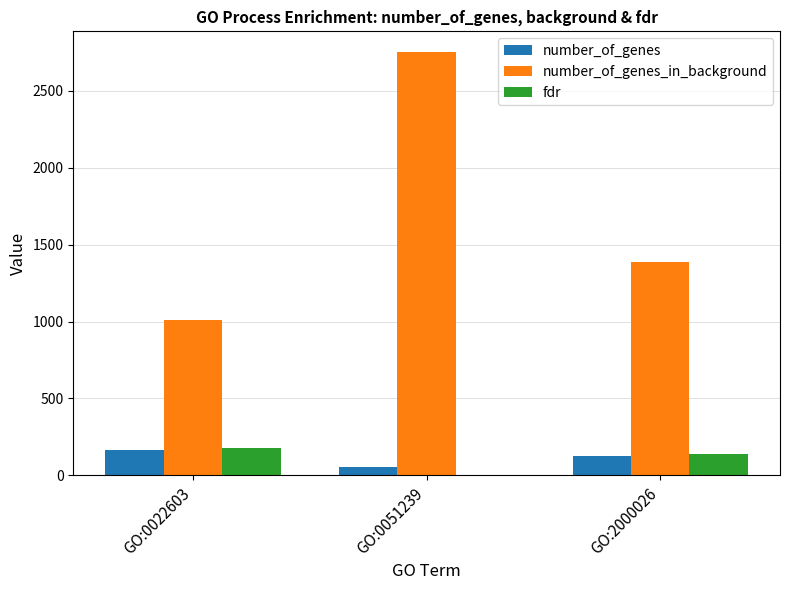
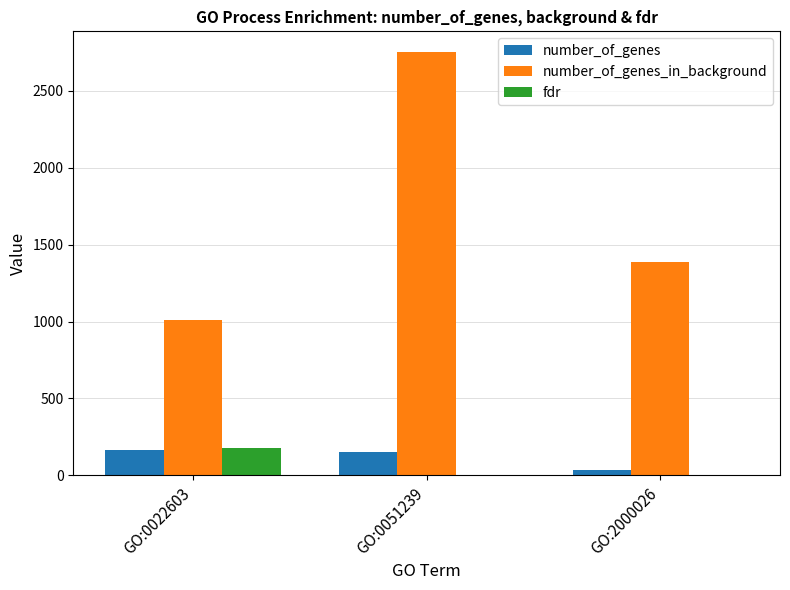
number_of_genes, GO:0051239: 50 -> 150
number_of_genes, GO:2000026: 130 -> 30
fdr, GO:2000026: 140 -> 0
